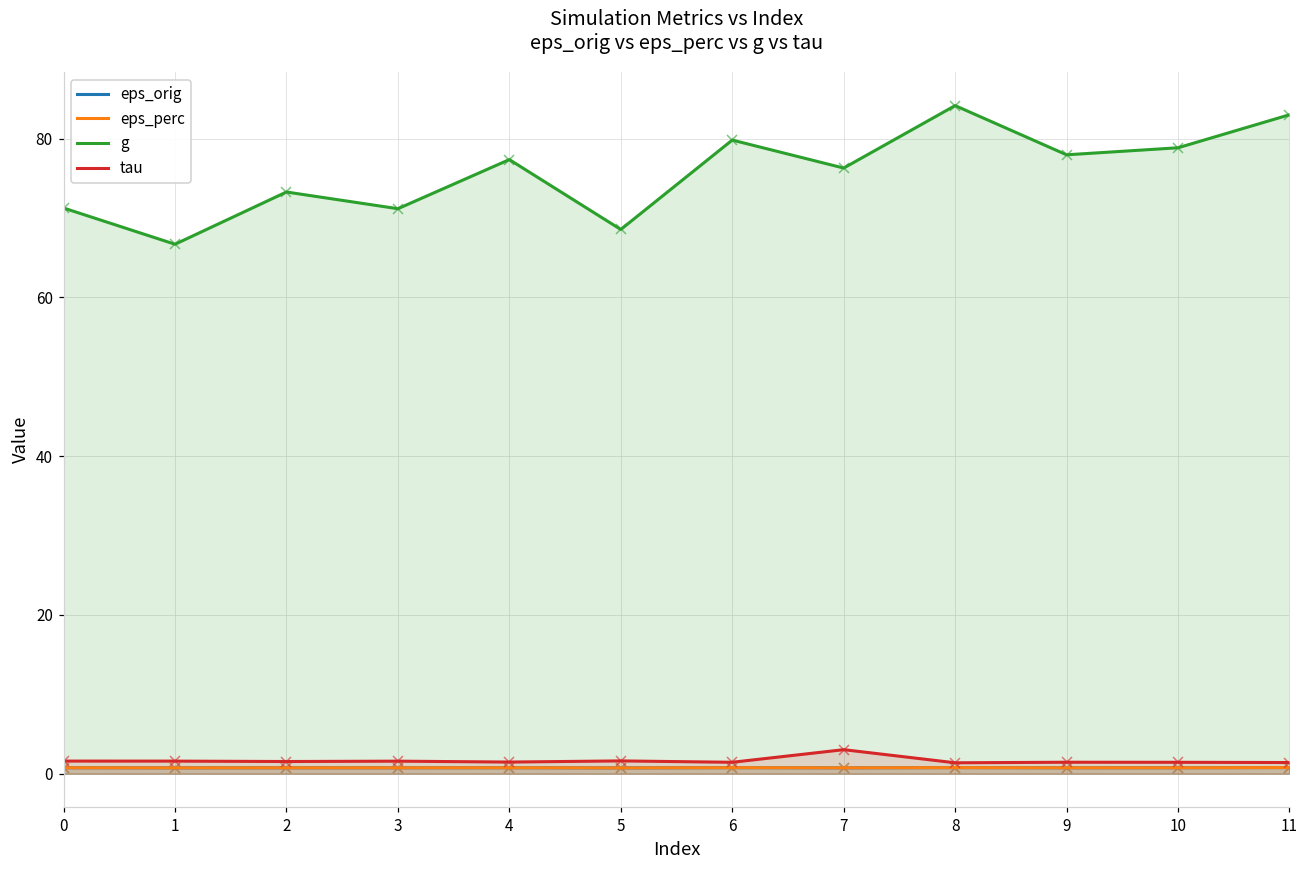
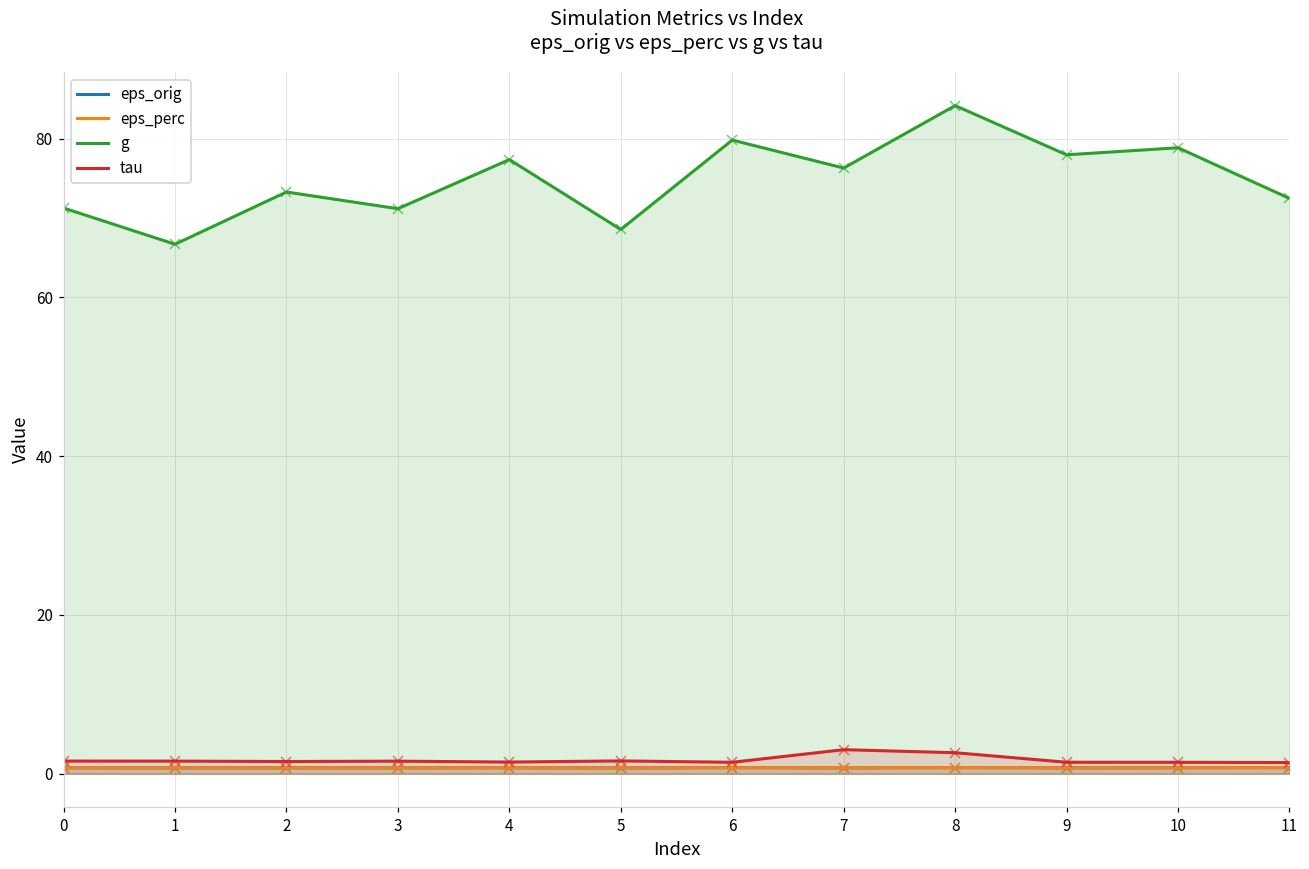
tau, 8: 1 -> 3
g, 11: 83 -> 72
